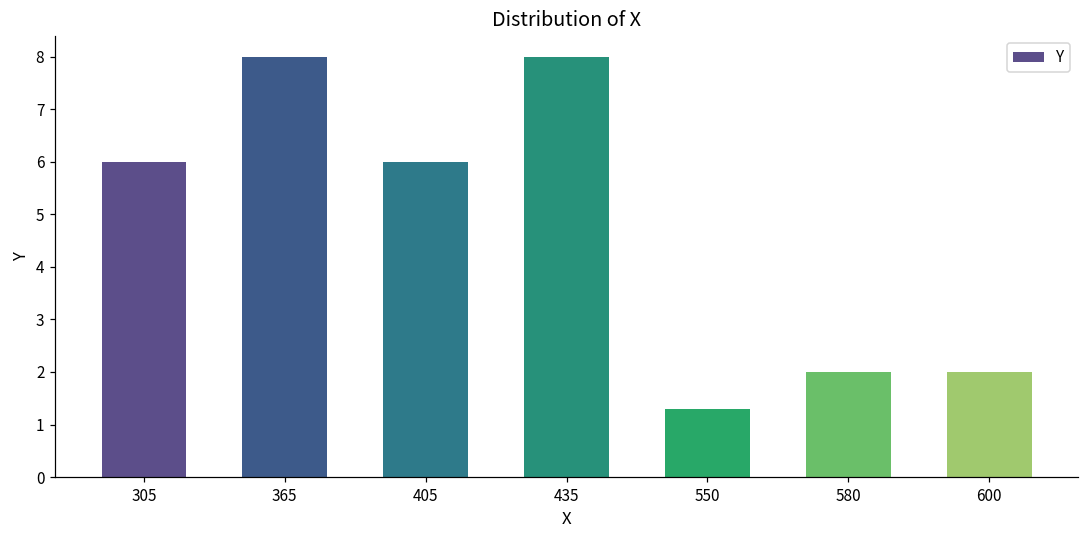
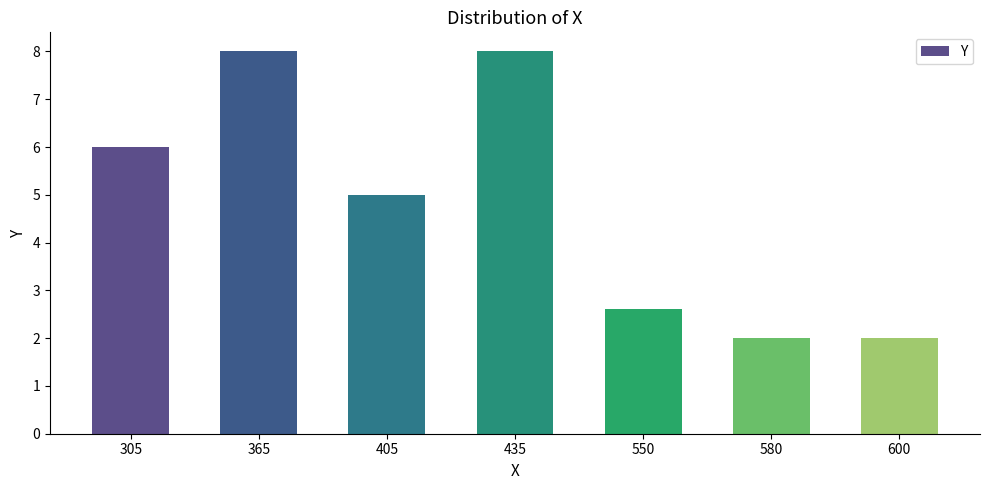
405: 6 -> 5
550: 1.3 -> 2.6
